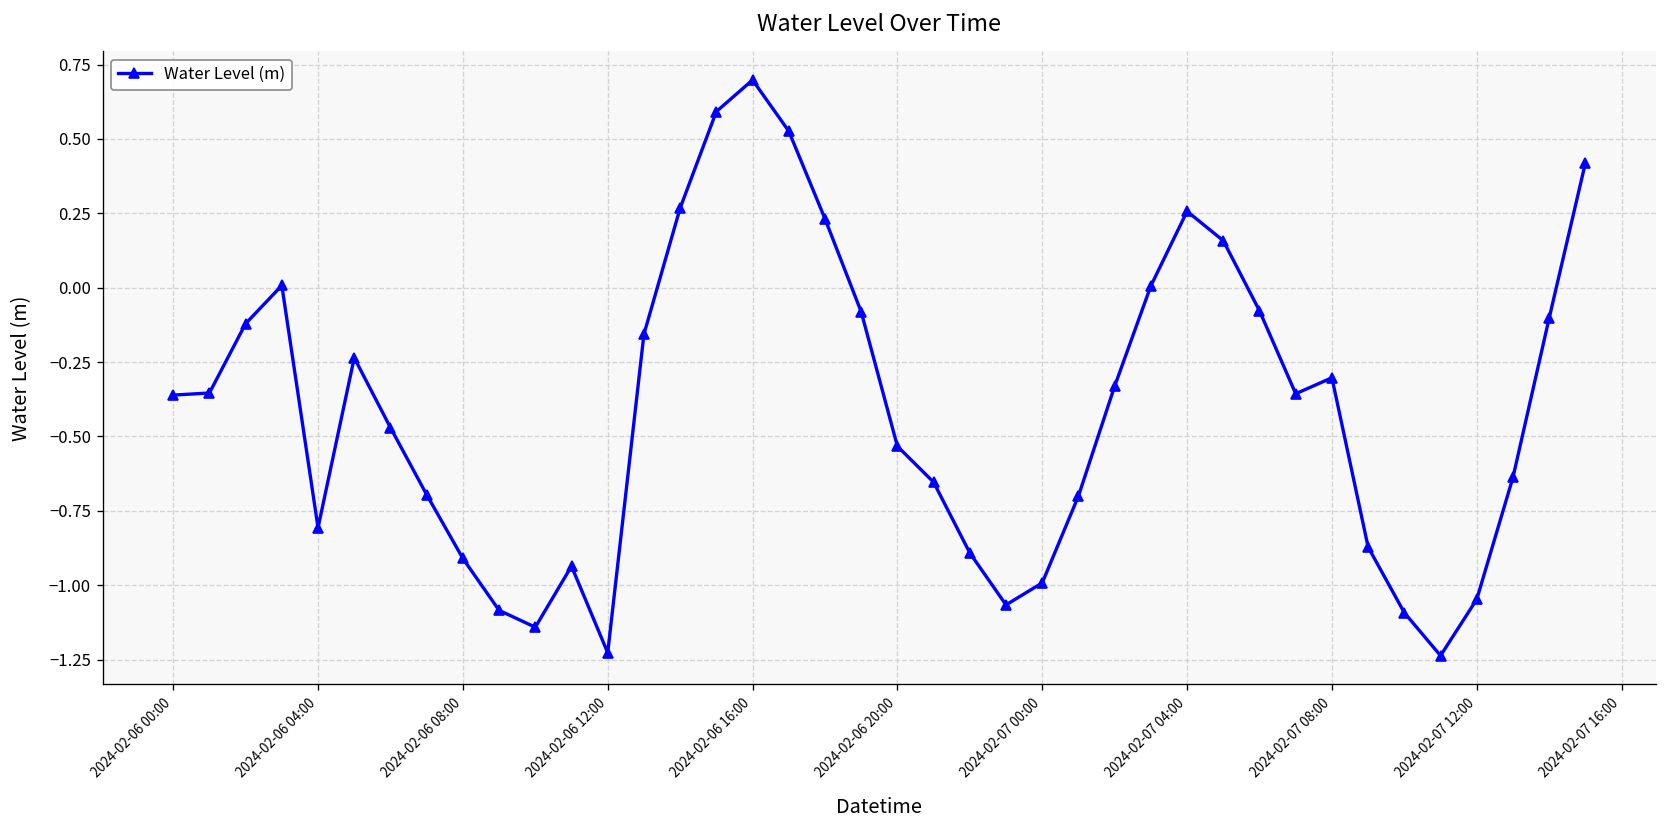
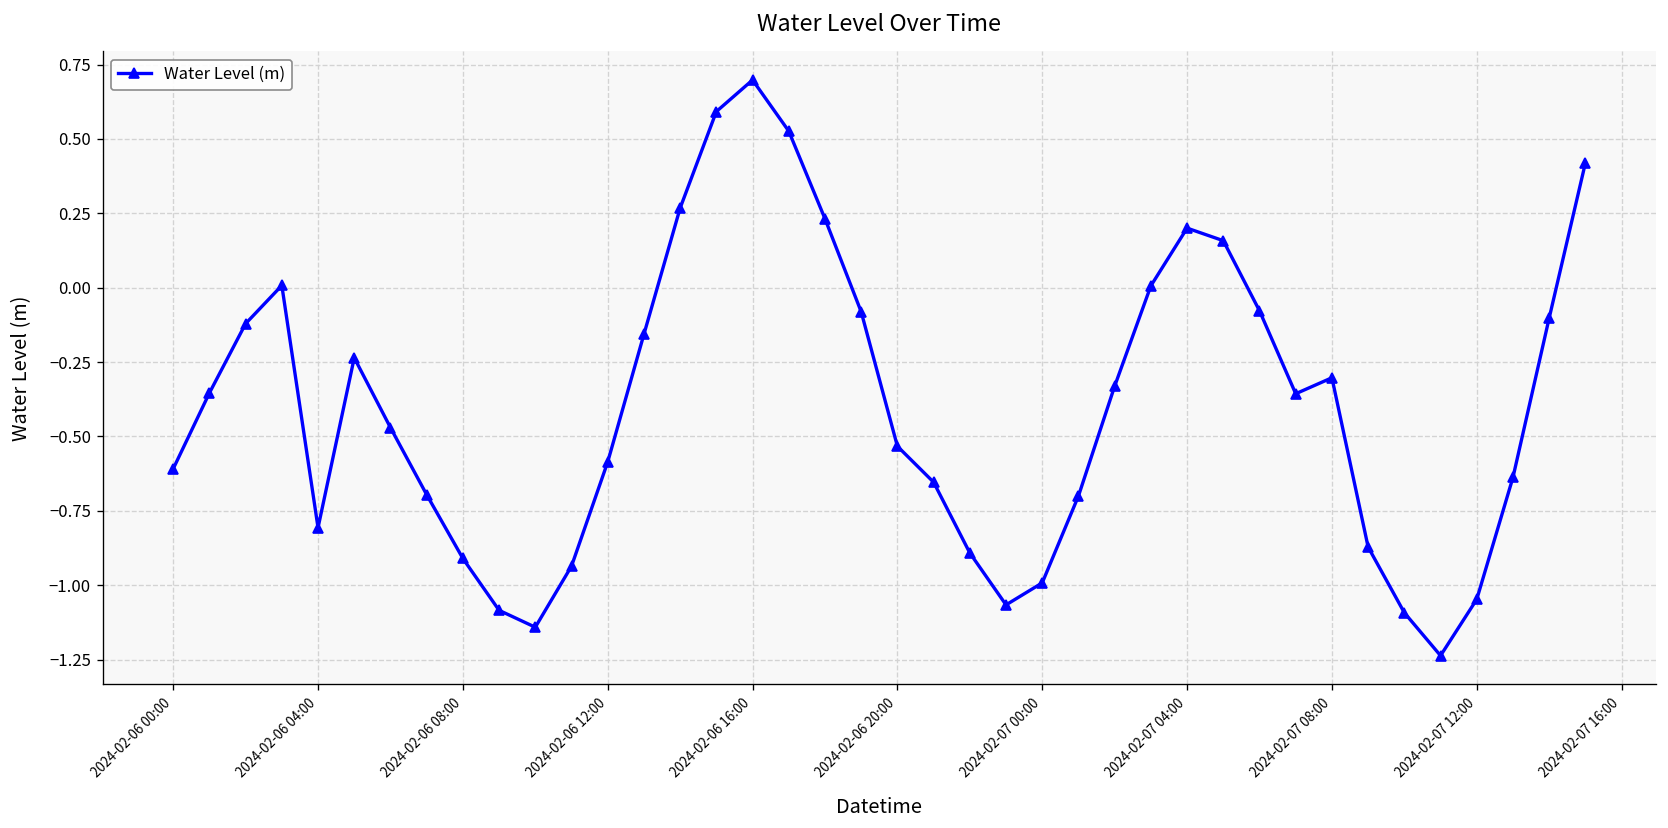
2024-02-06 00:00: -0.36 -> -0.61
2024-02-06 12:00: -1.23 -> -0.59
2024-02-07 04:00: 0.26 -> 0.20
